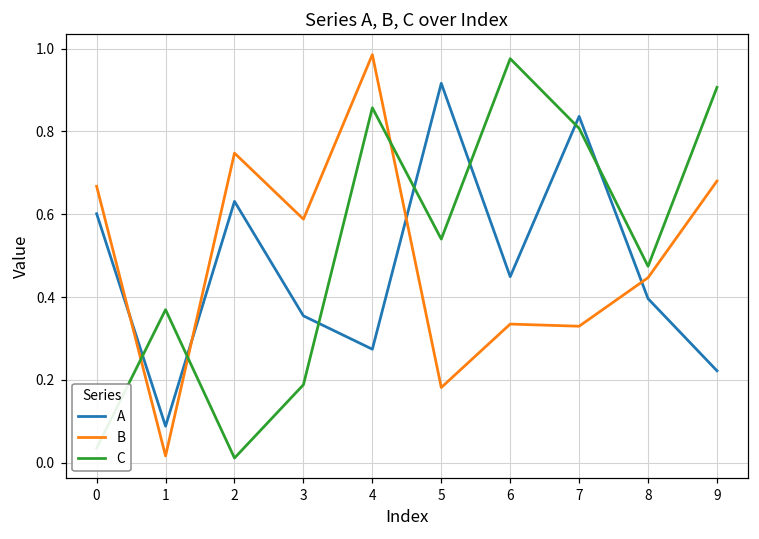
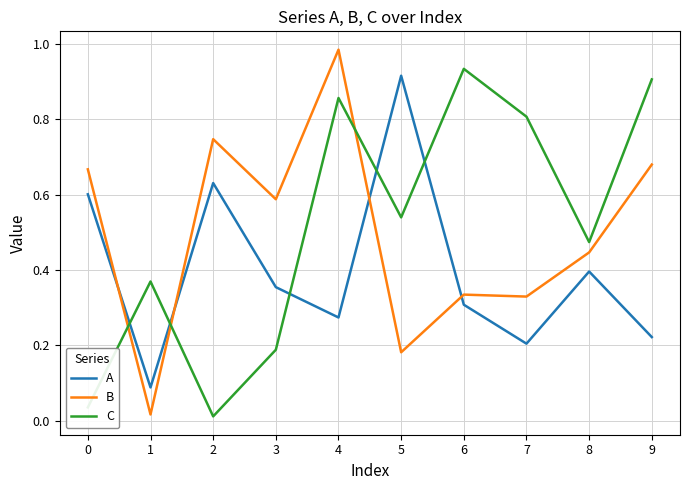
A, 6: 0.45 -> 0.31
C, 6: 0.98 -> 0.93
A, 7: 0.84 -> 0.20
